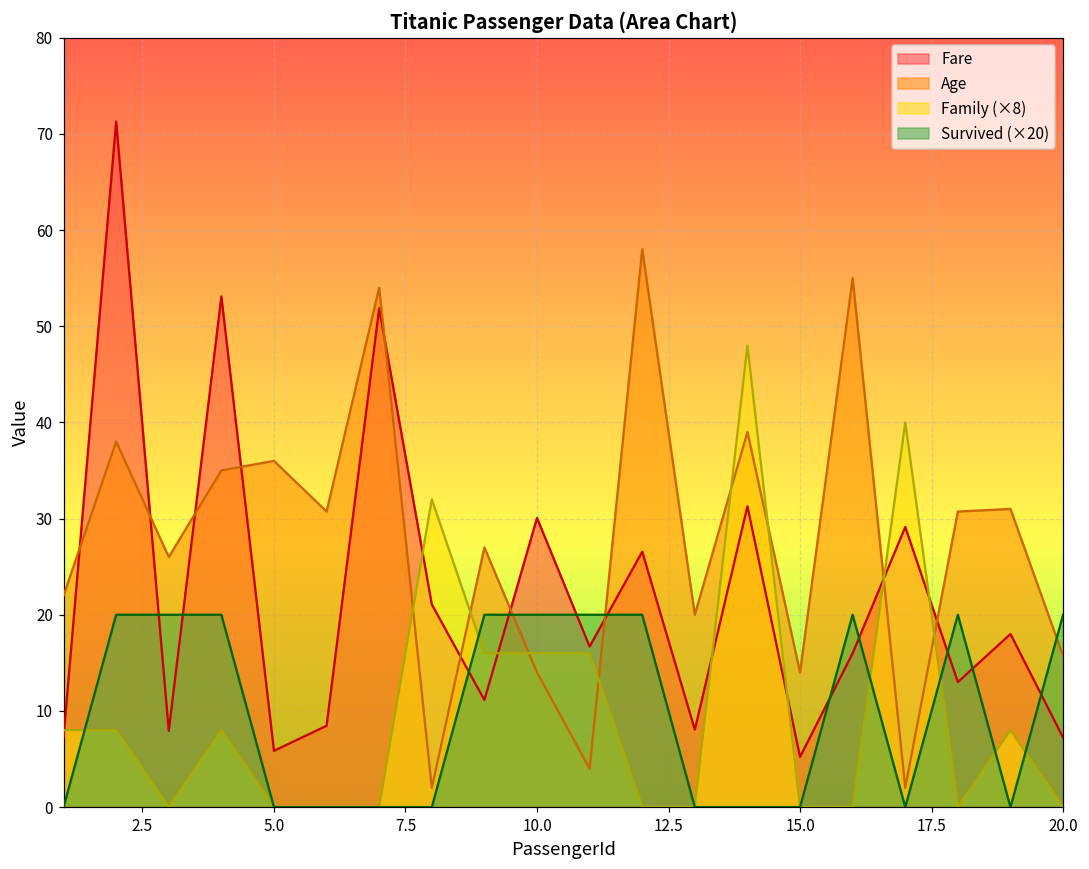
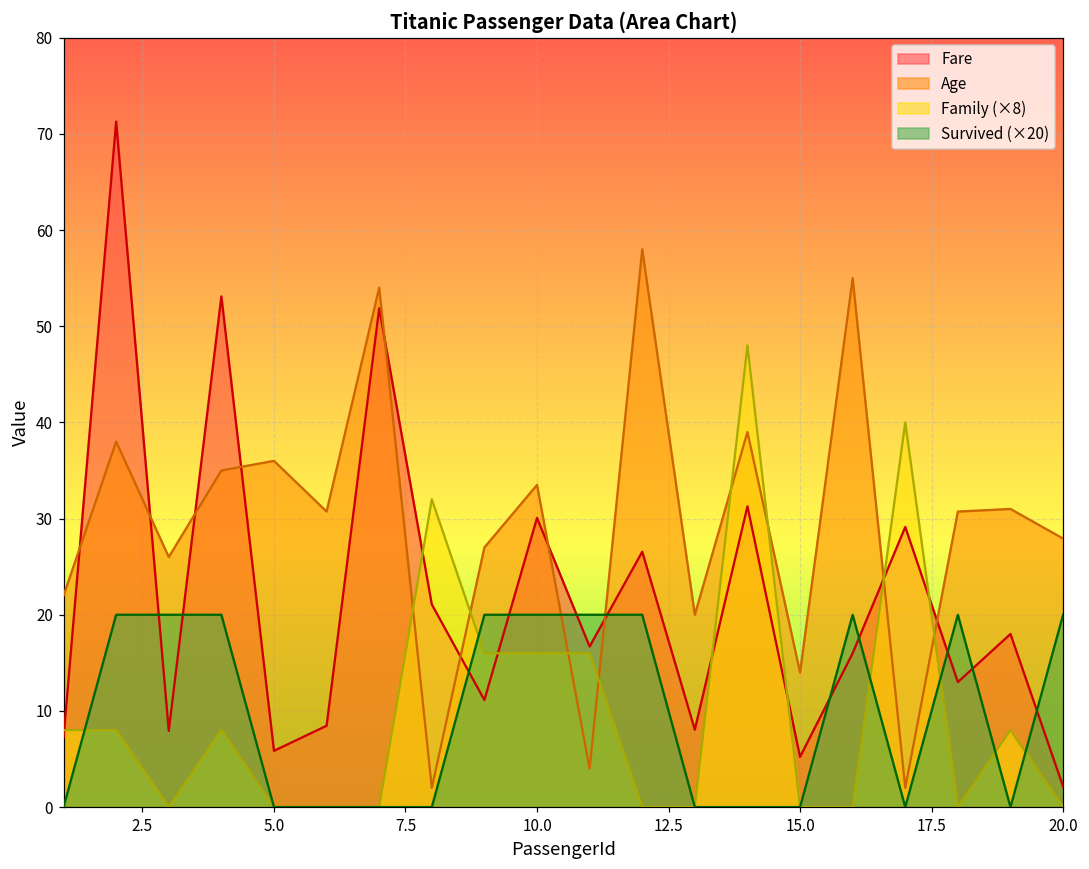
Age, 10.0: 14 -> 34
Fare, 20.0: 7 -> 2
Age, 20.0: 16 -> 28
